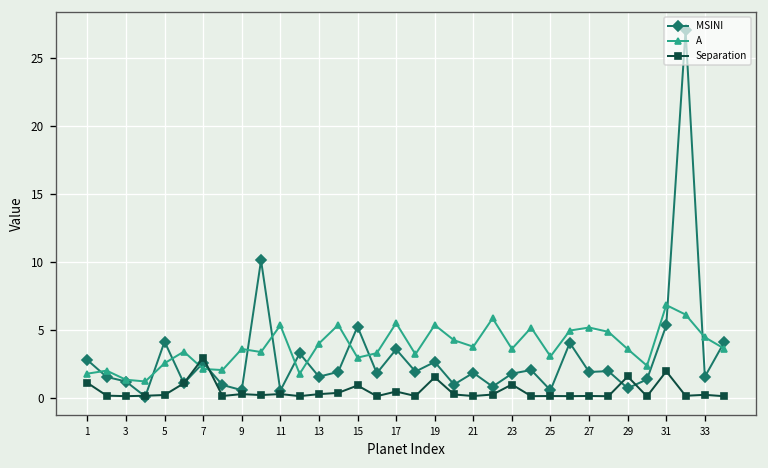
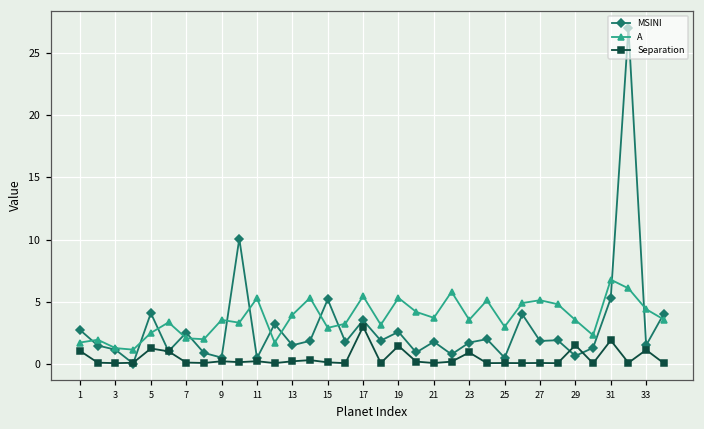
Separation, 5: 0.2 -> 1.3
Separation, 7: 2.9 -> 0.1
Separation, 15: 0.9 -> 0.2
Separation, 17: 0.4 -> 3.0
Separation, 33: 0.2 -> 1.2
